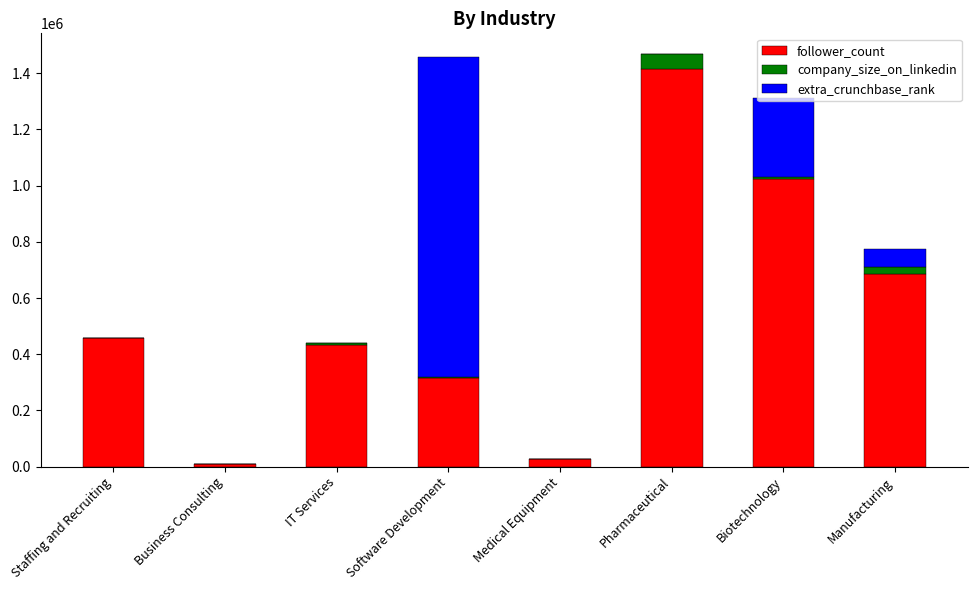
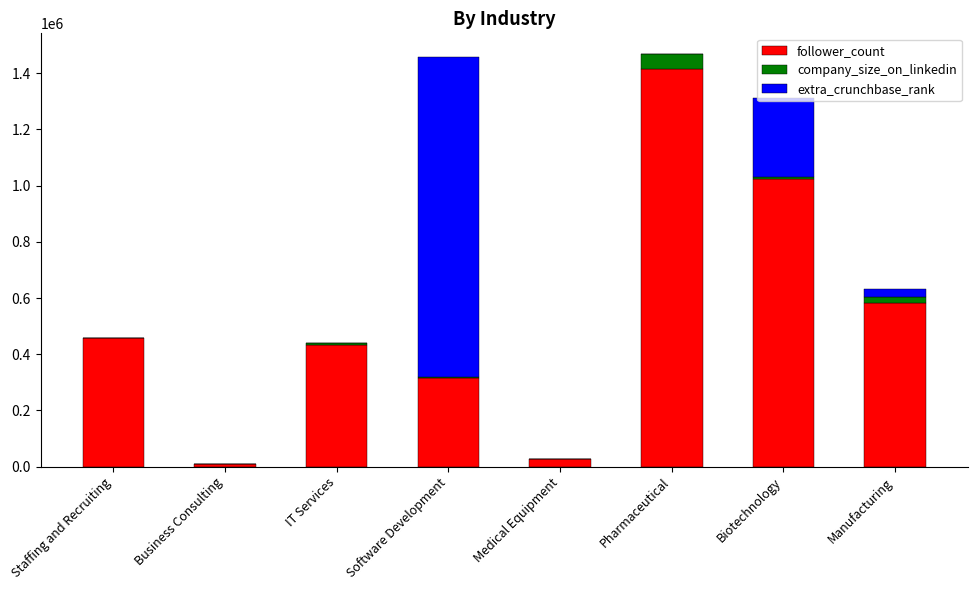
follower_count, Manufacturing: 690000 -> 580000
extra_crunchbase_rank, Manufacturing: 60000 -> 30000
